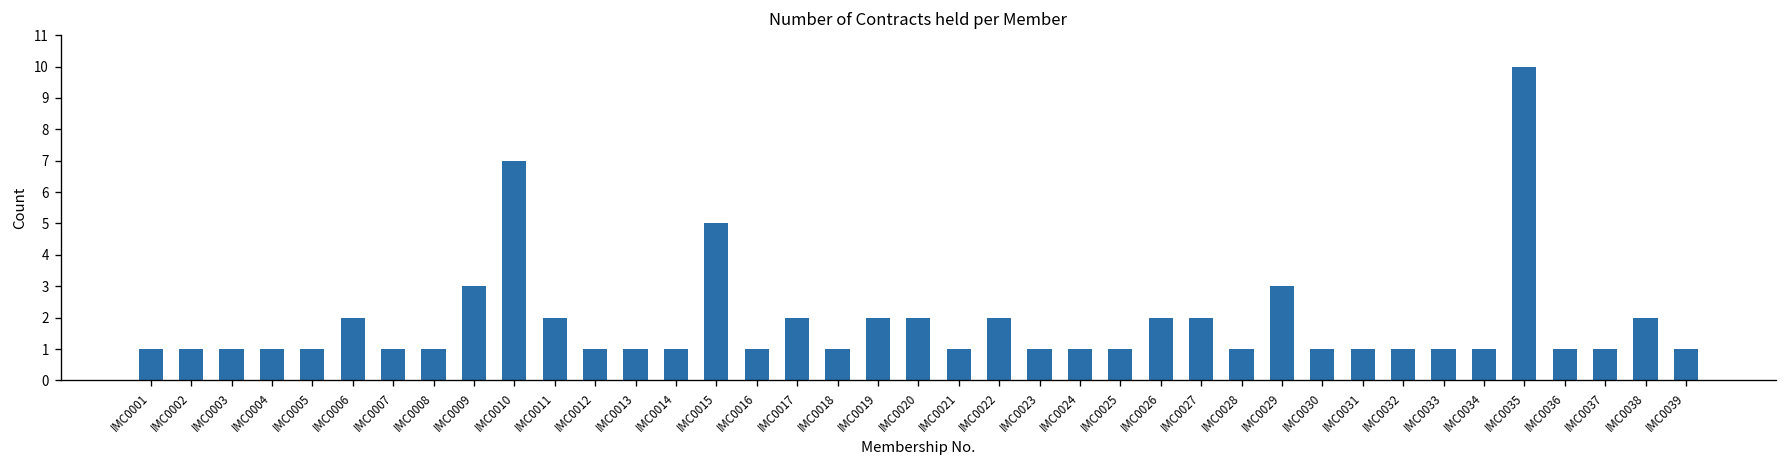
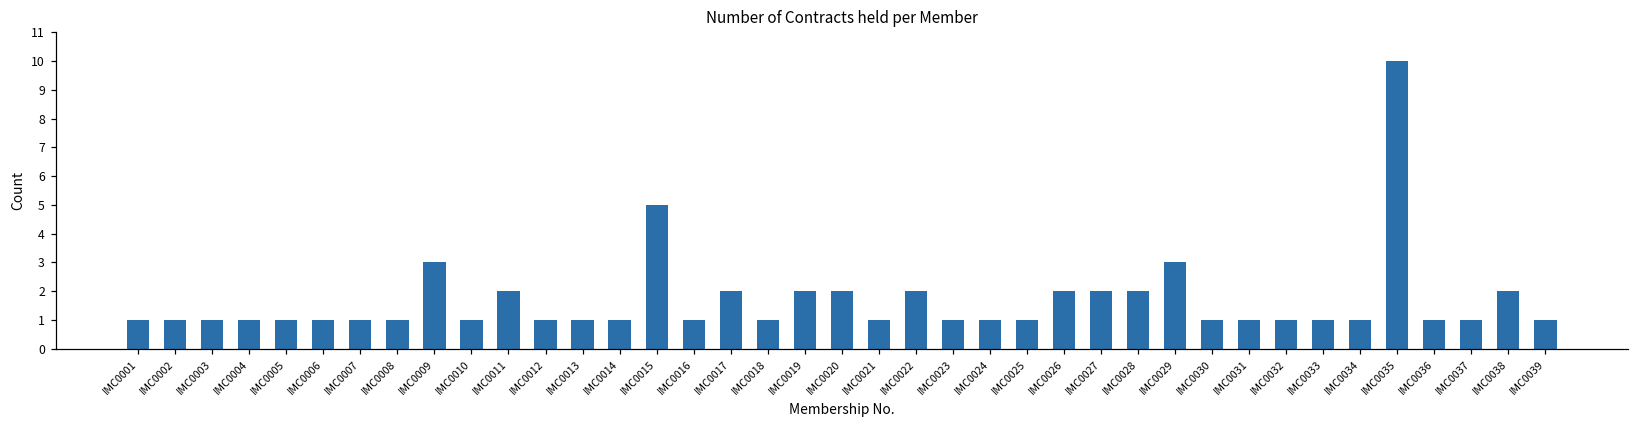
IMC0006: 2 -> 1
IMC0010: 7 -> 1
IMC0028: 1 -> 2
